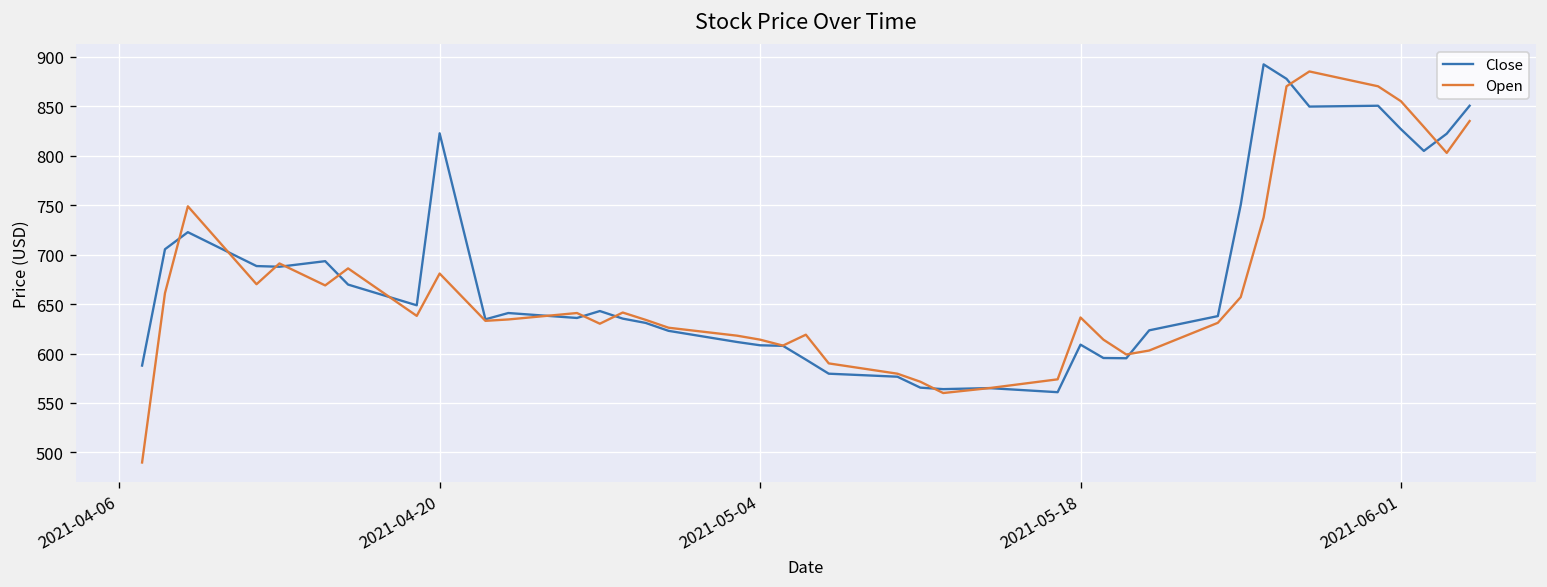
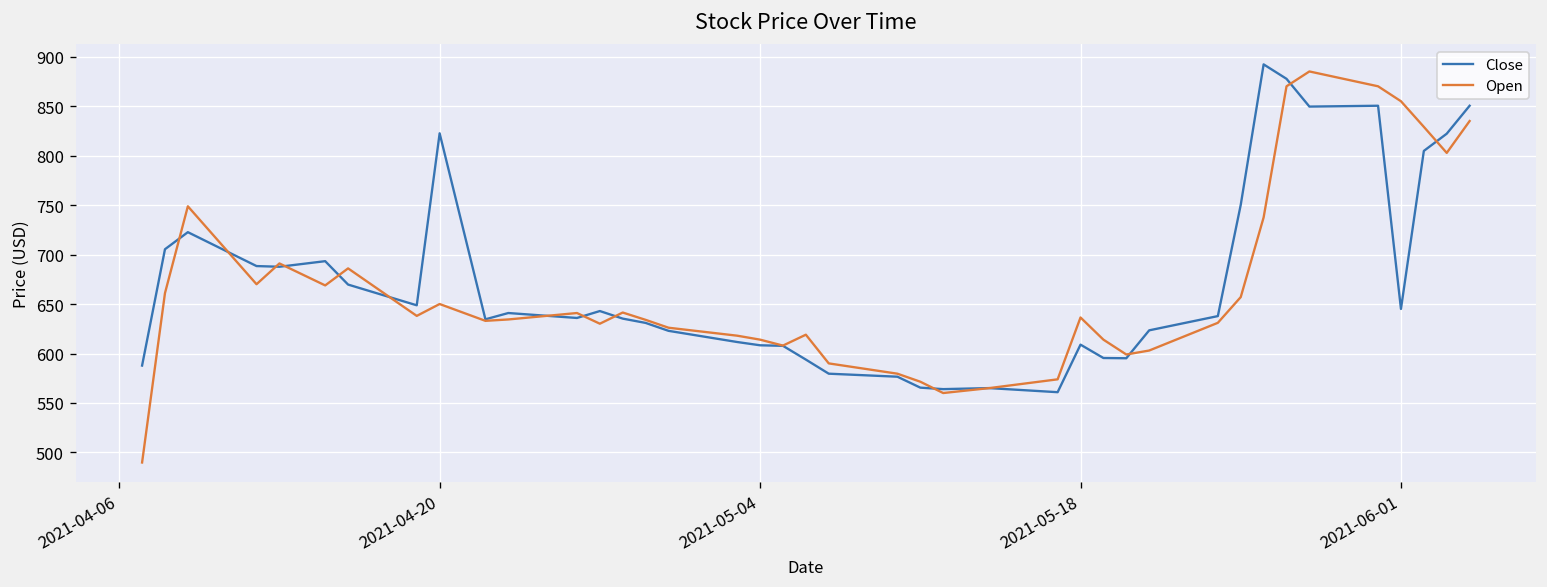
Open, 2021-04-20: 680 -> 650
Close, 2021-06-01: 830 -> 650
